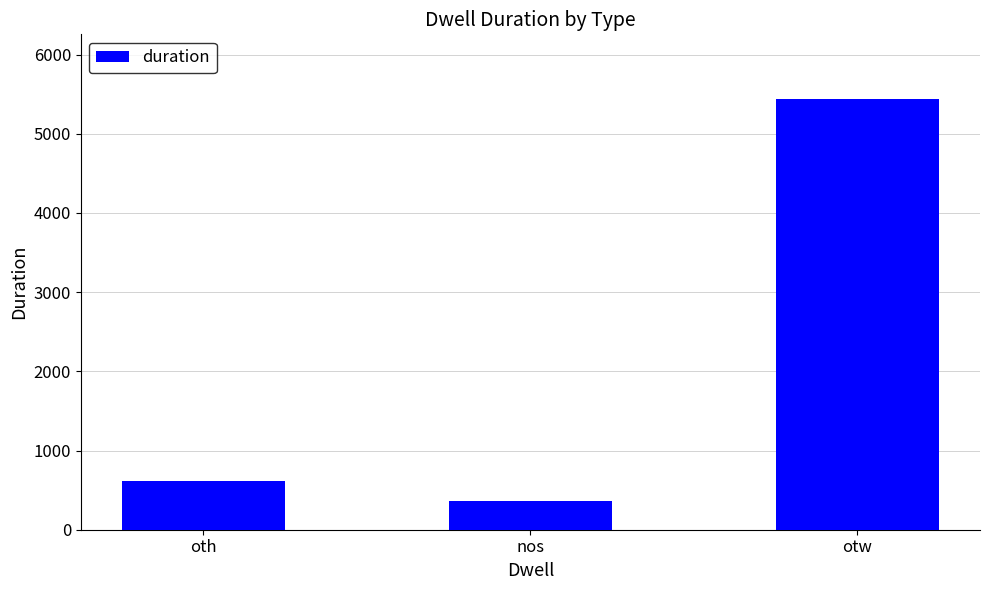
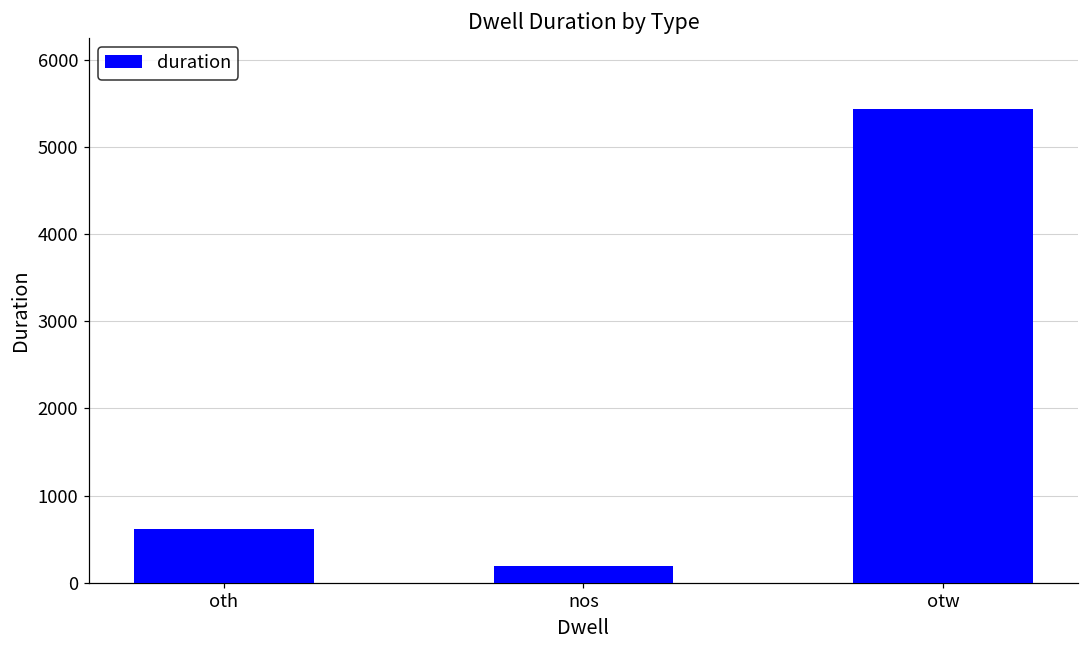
nos: 400 -> 200
